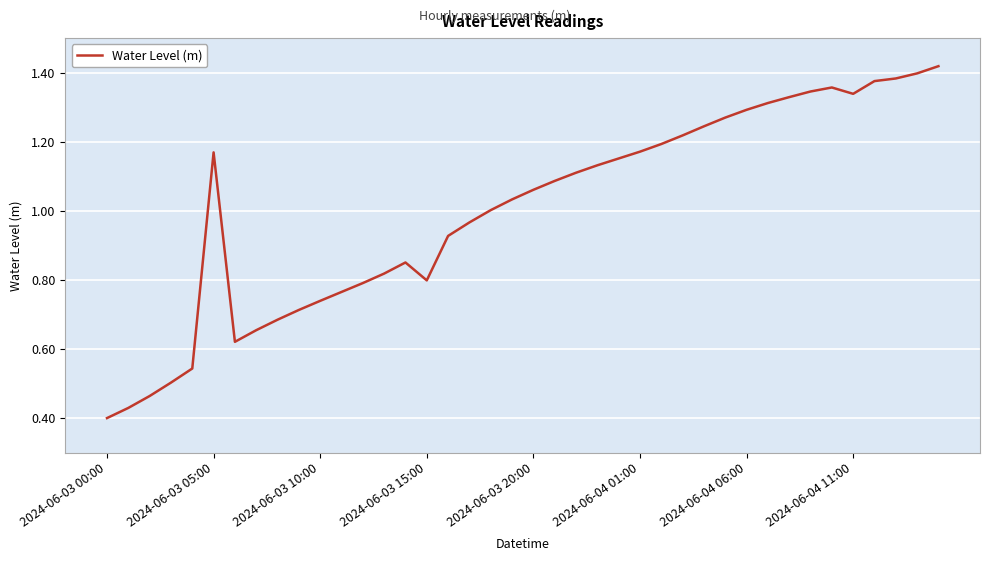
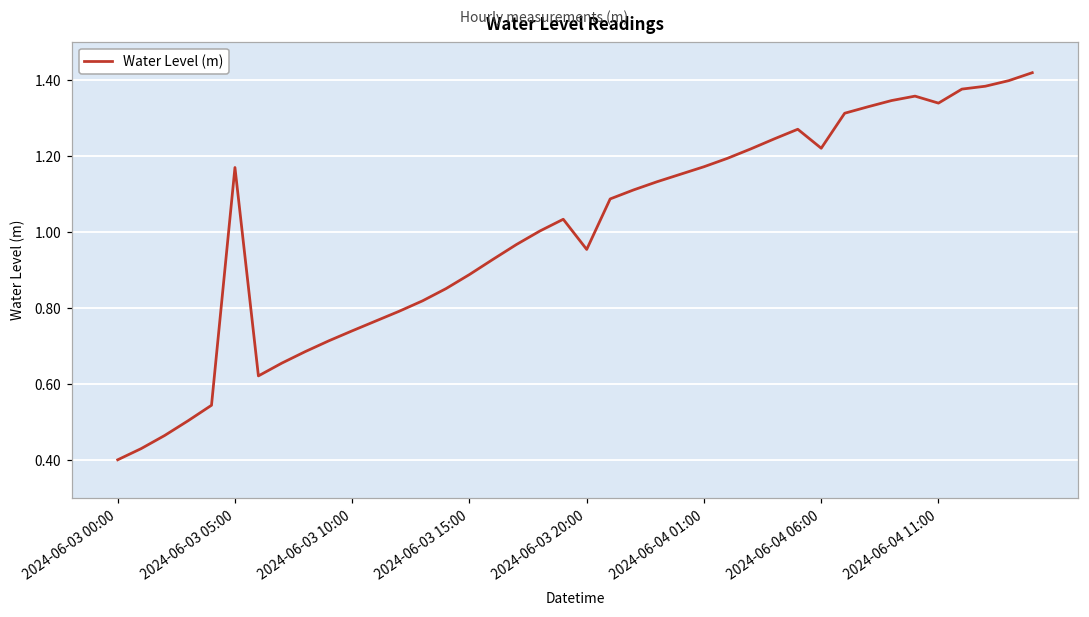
2024-06-03 15:00: 0.80 -> 0.89
2024-06-03 20:00: 1.06 -> 0.95
2024-06-04 06:00: 1.29 -> 1.22
